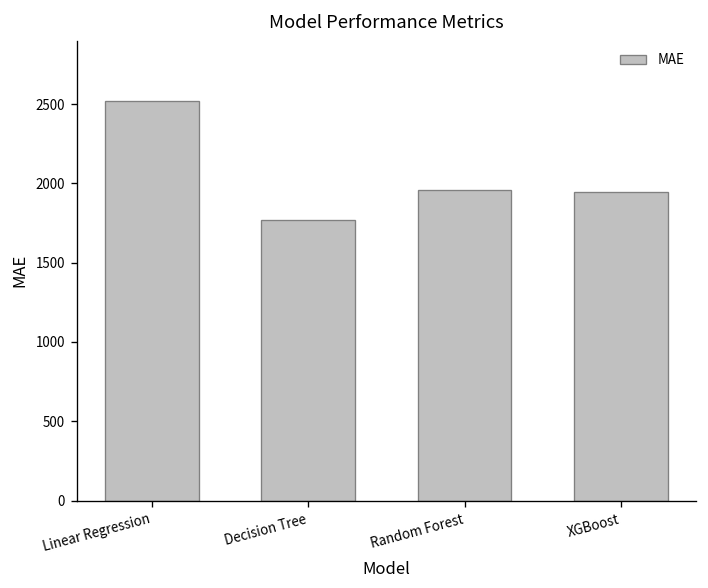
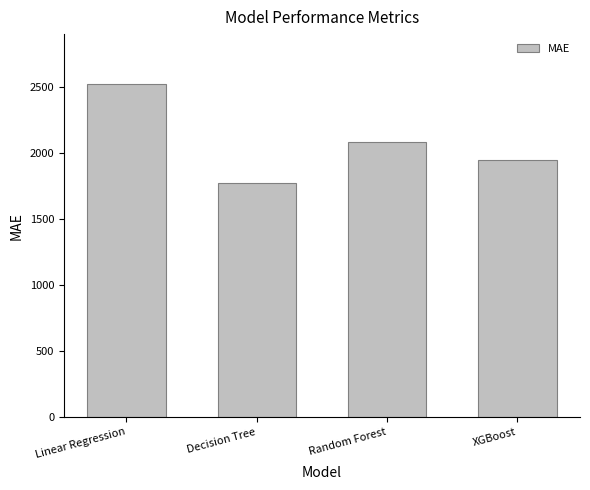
Random Forest: 1960 -> 2080
